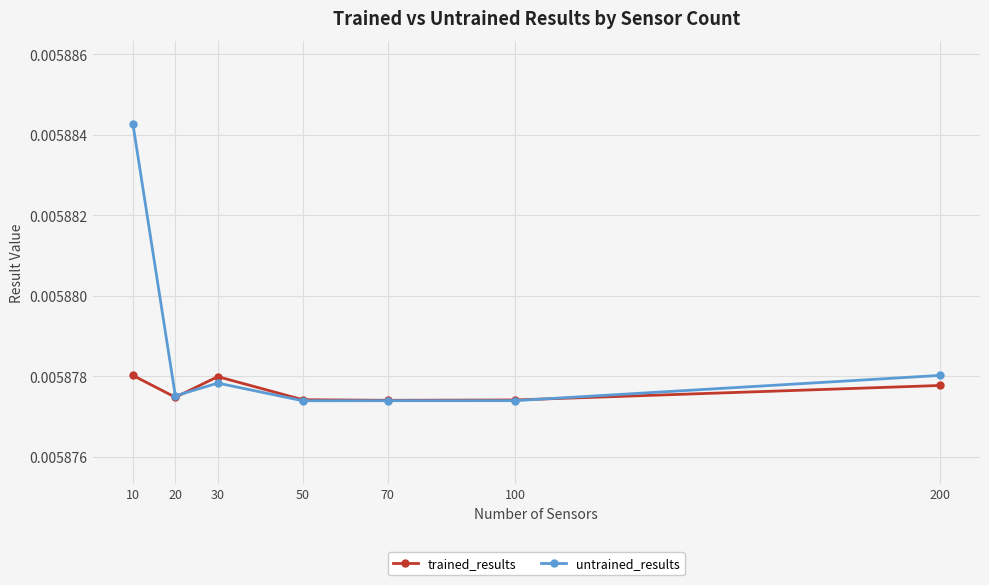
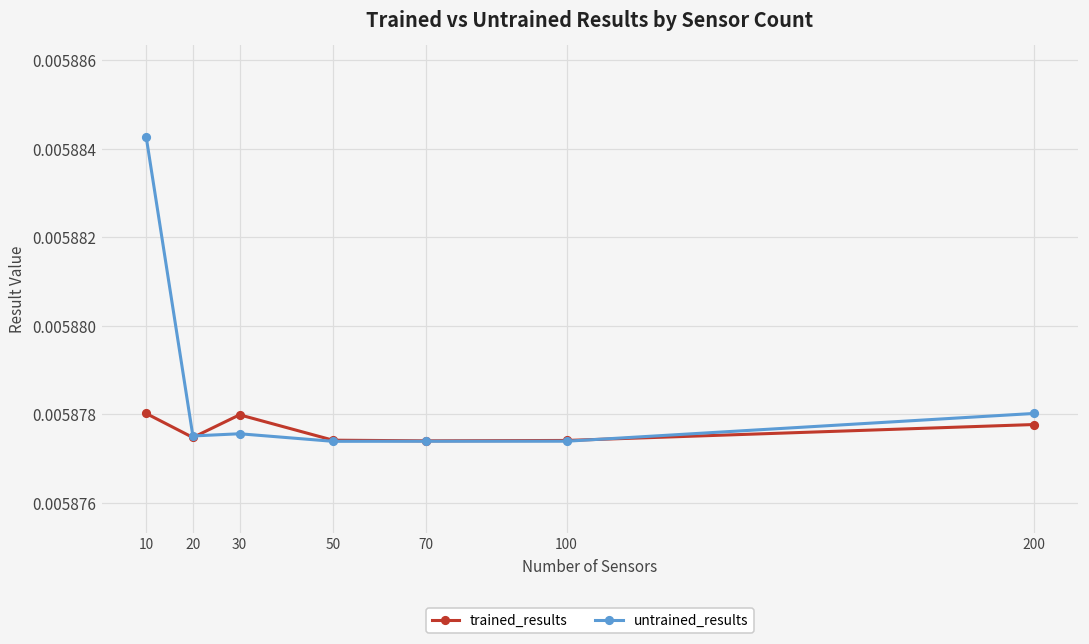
untrained_results, 30: 0.0058778 -> 0.0058776
